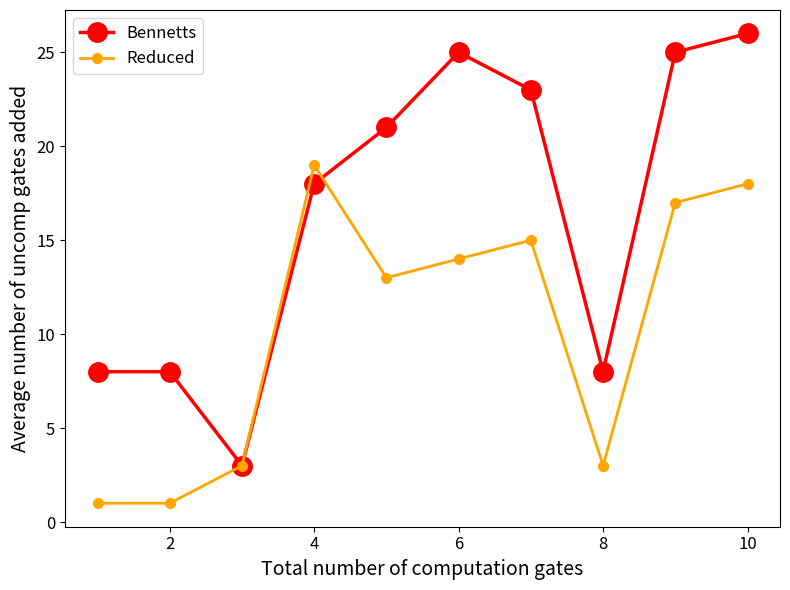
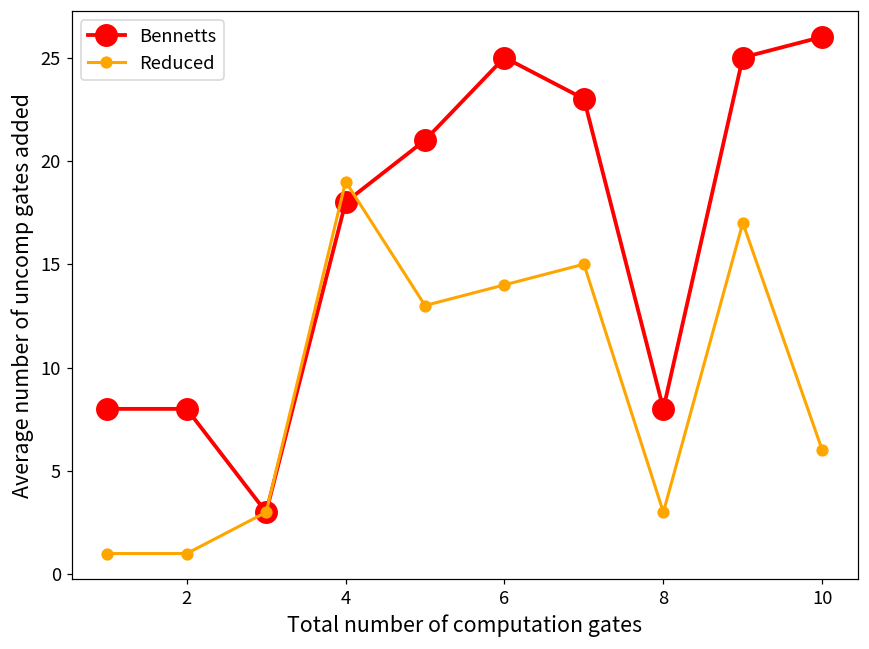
Reduced, 10: 18 -> 6
